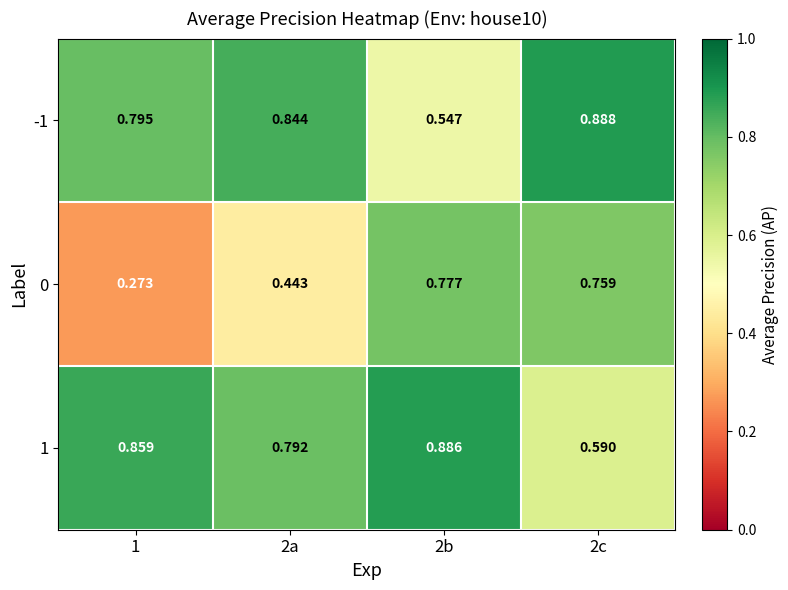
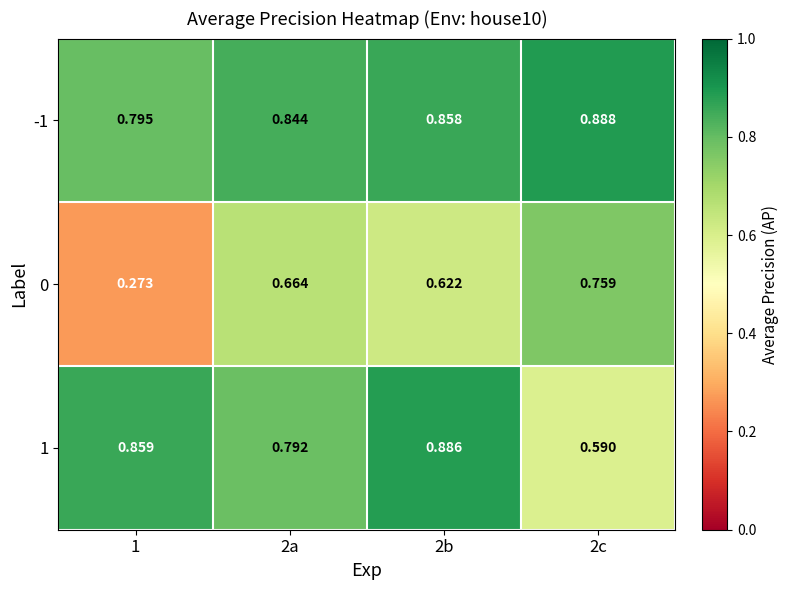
-1, 2b: 0.547 -> 0.858
0, 2a: 0.443 -> 0.664
0, 2b: 0.777 -> 0.622
